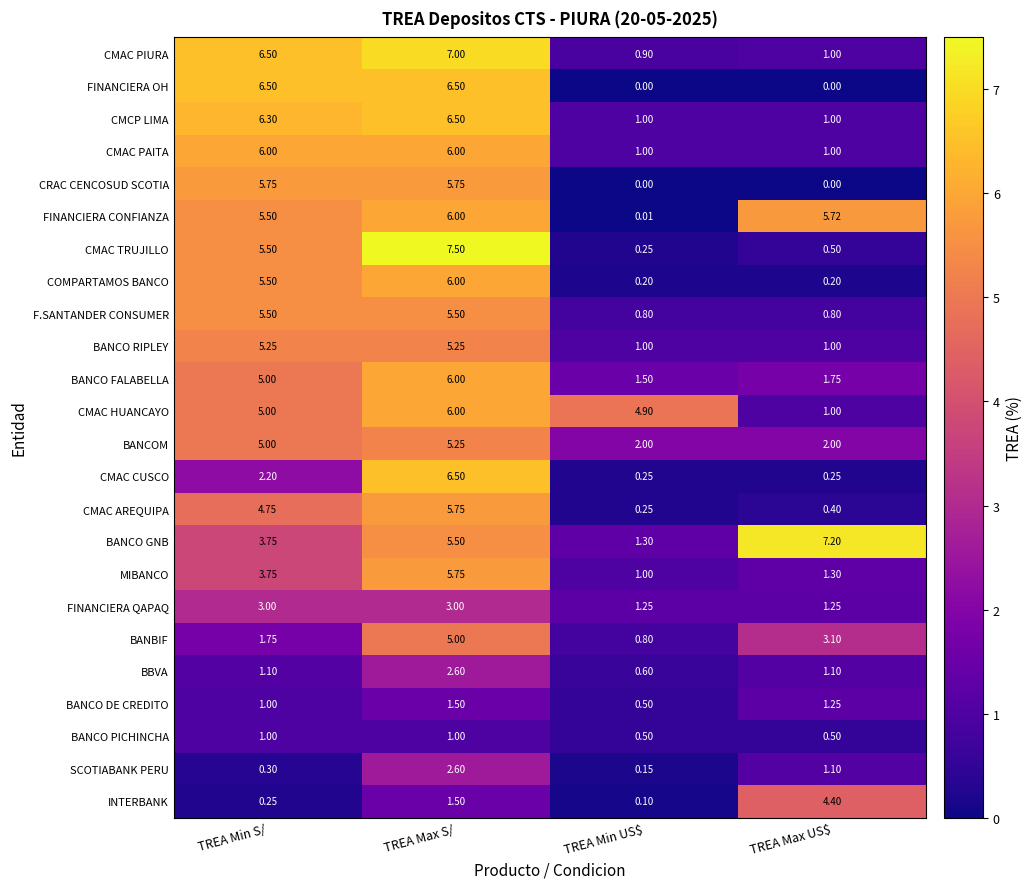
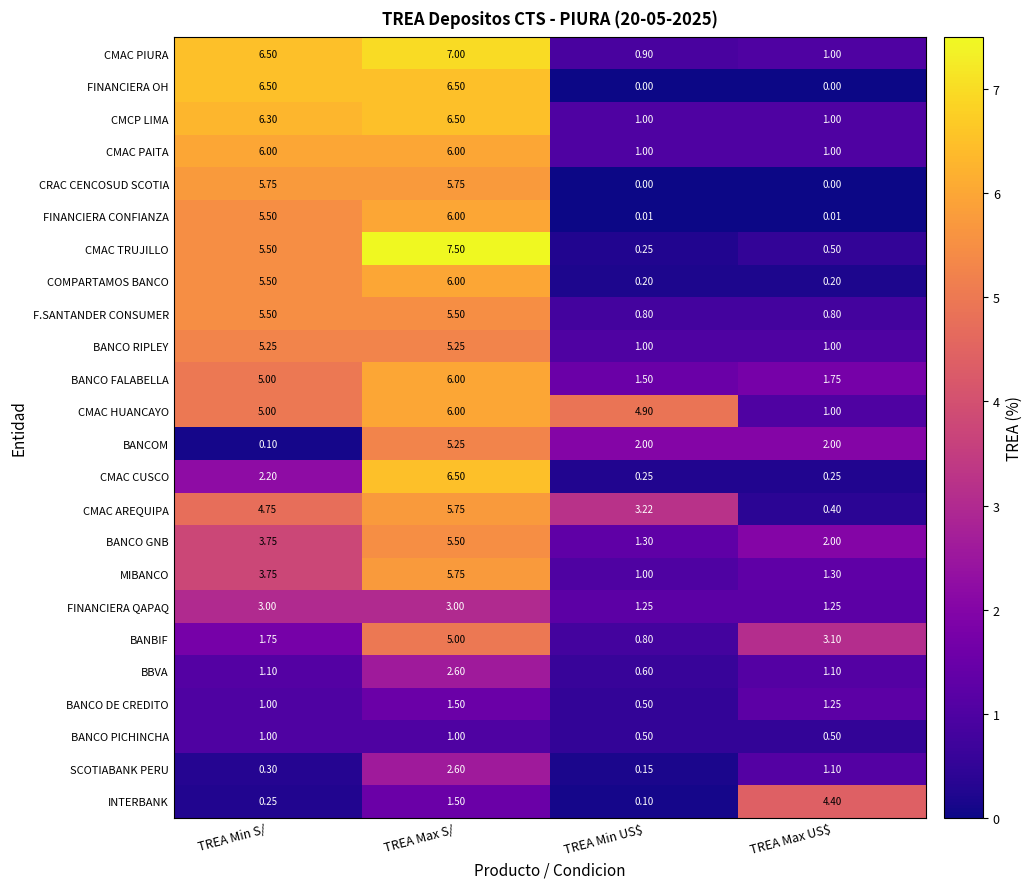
FINANCIERA CONFIANZA, TREA Max US$: 5.72 -> 0.01
BANCOM, TREA Min S/: 5.00 -> 0.10
CMAC AREQUIPA, TREA Min US$: 0.25 -> 3.22
BANCO GNB, TREA Max US$: 7.20 -> 2.00
